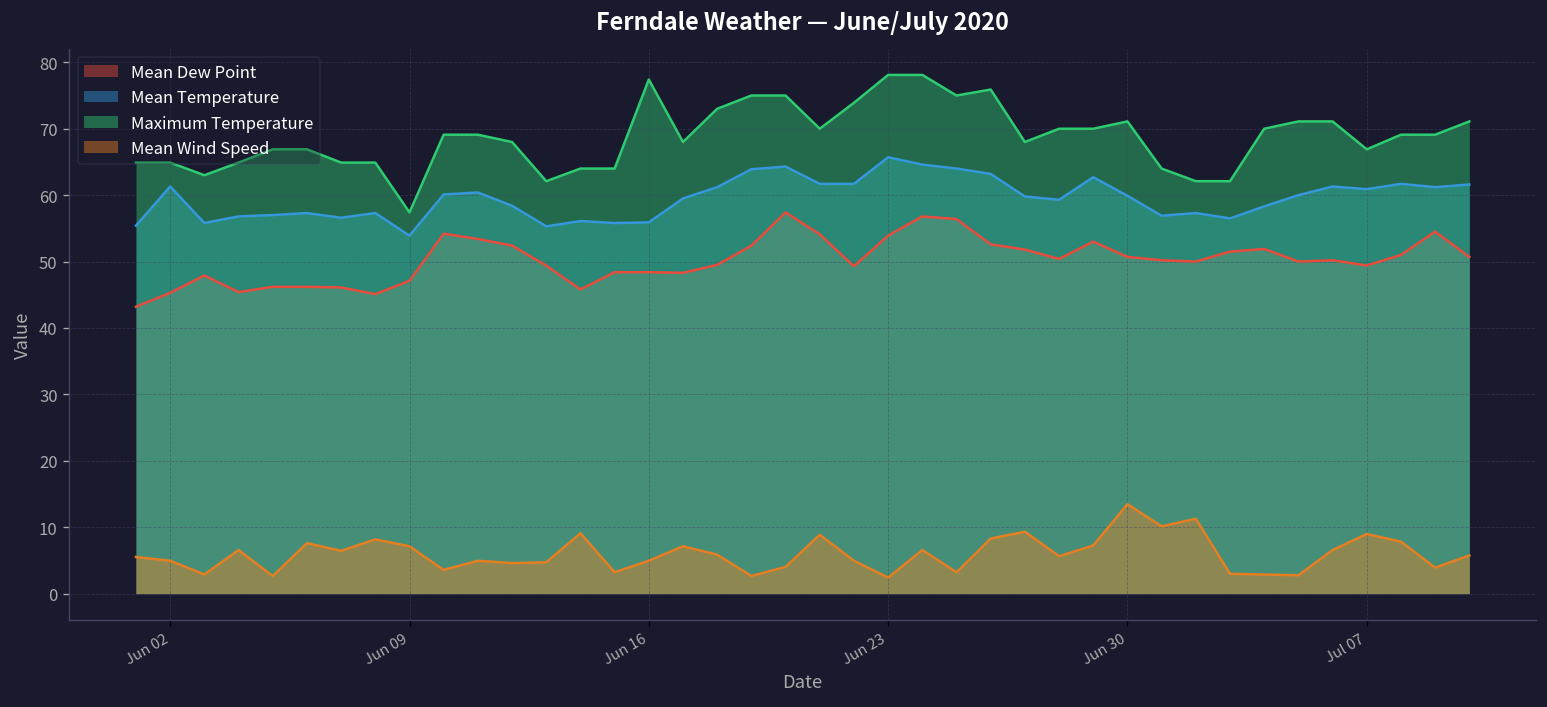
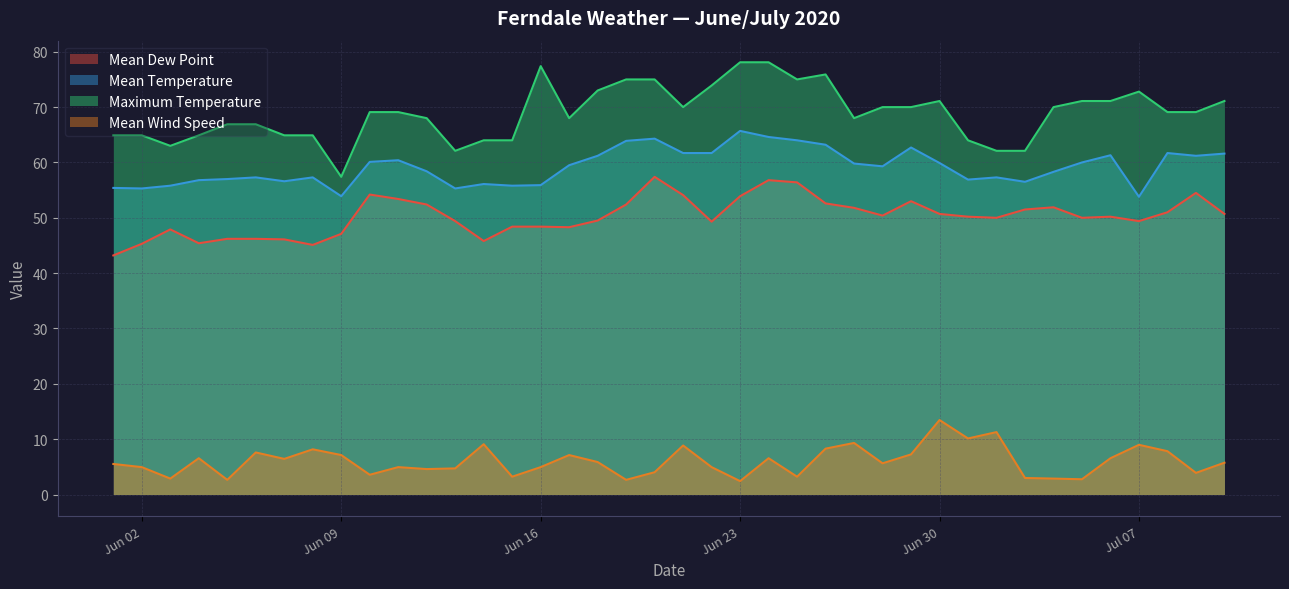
Mean Temperature, Jun 02: 61 -> 55
Mean Temperature, Jul 07: 61 -> 54
Maximum Temperature, Jul 07: 67 -> 73
